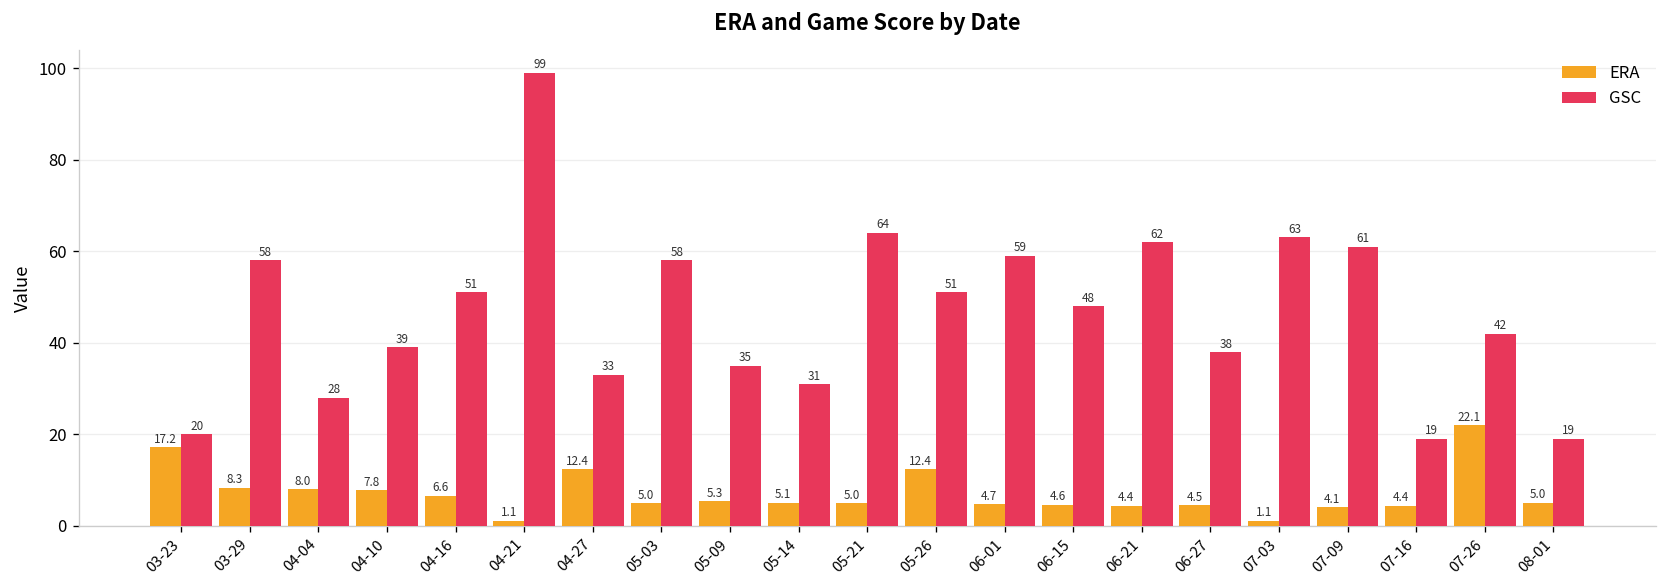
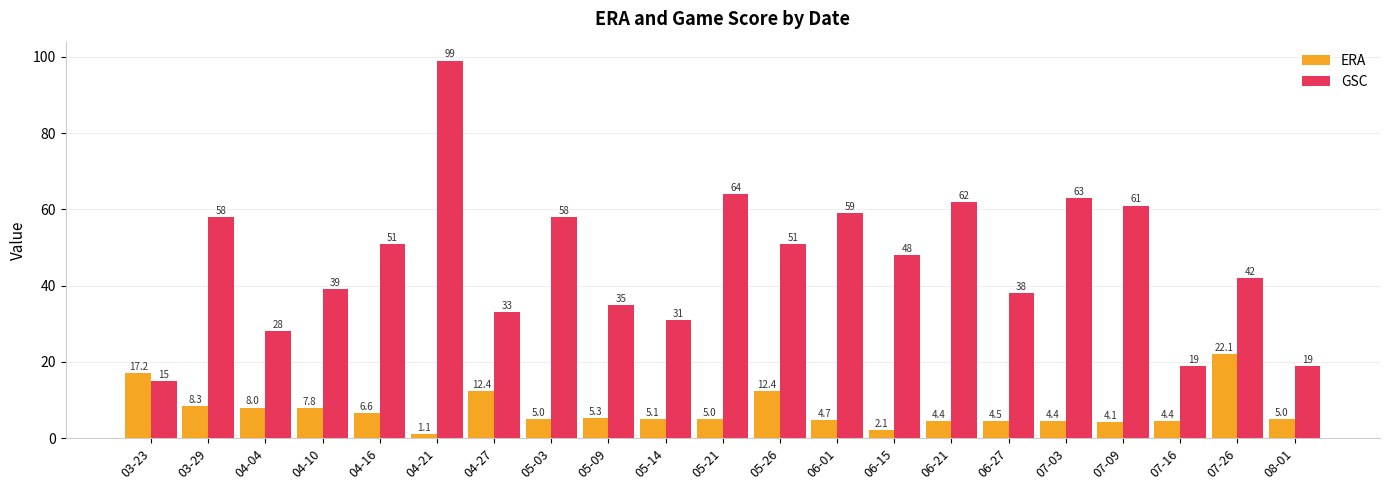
GSC, 03-23: 20 -> 15
ERA, 06-15: 4.6 -> 2.1
ERA, 07-03: 1.1 -> 4.4
